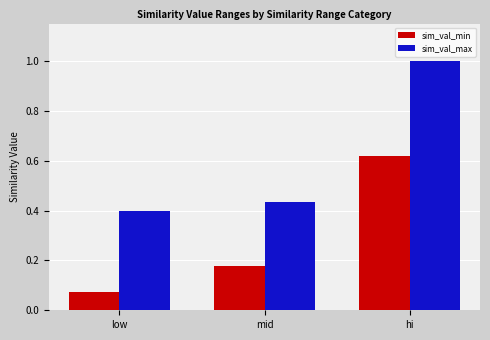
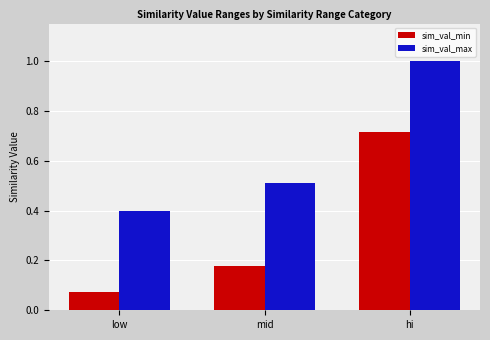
sim_val_max, mid: 0.44 -> 0.51
sim_val_min, hi: 0.62 -> 0.71
